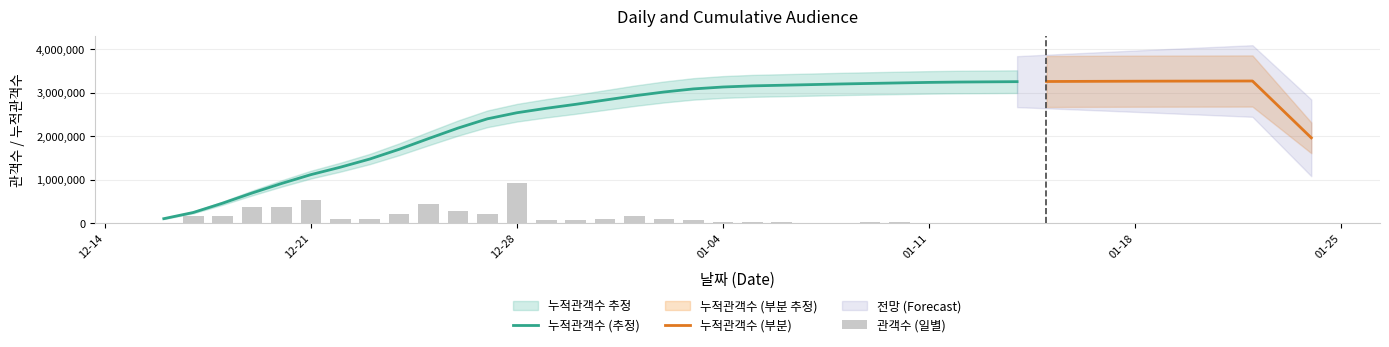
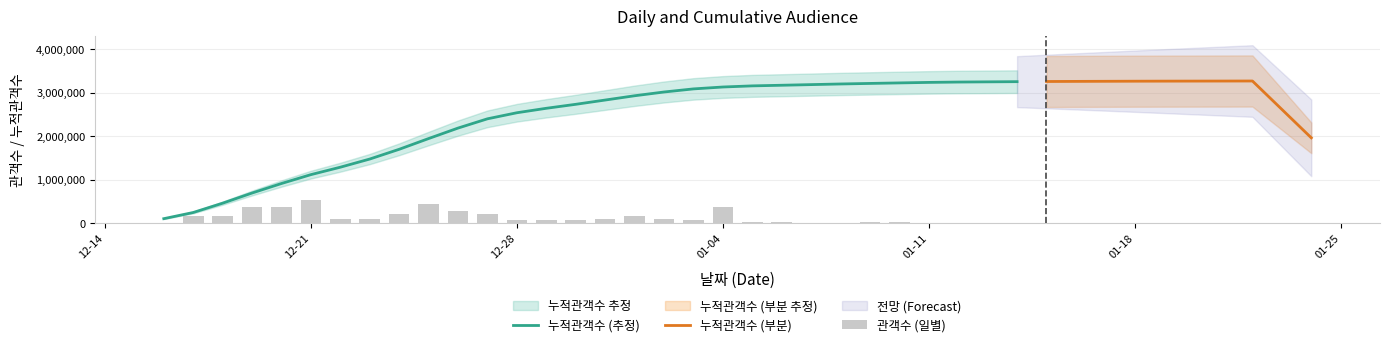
관객수 (일별), 12-28: 900,000 -> 100,000
관객수 (일별), 01-04: 0 -> 400,000
